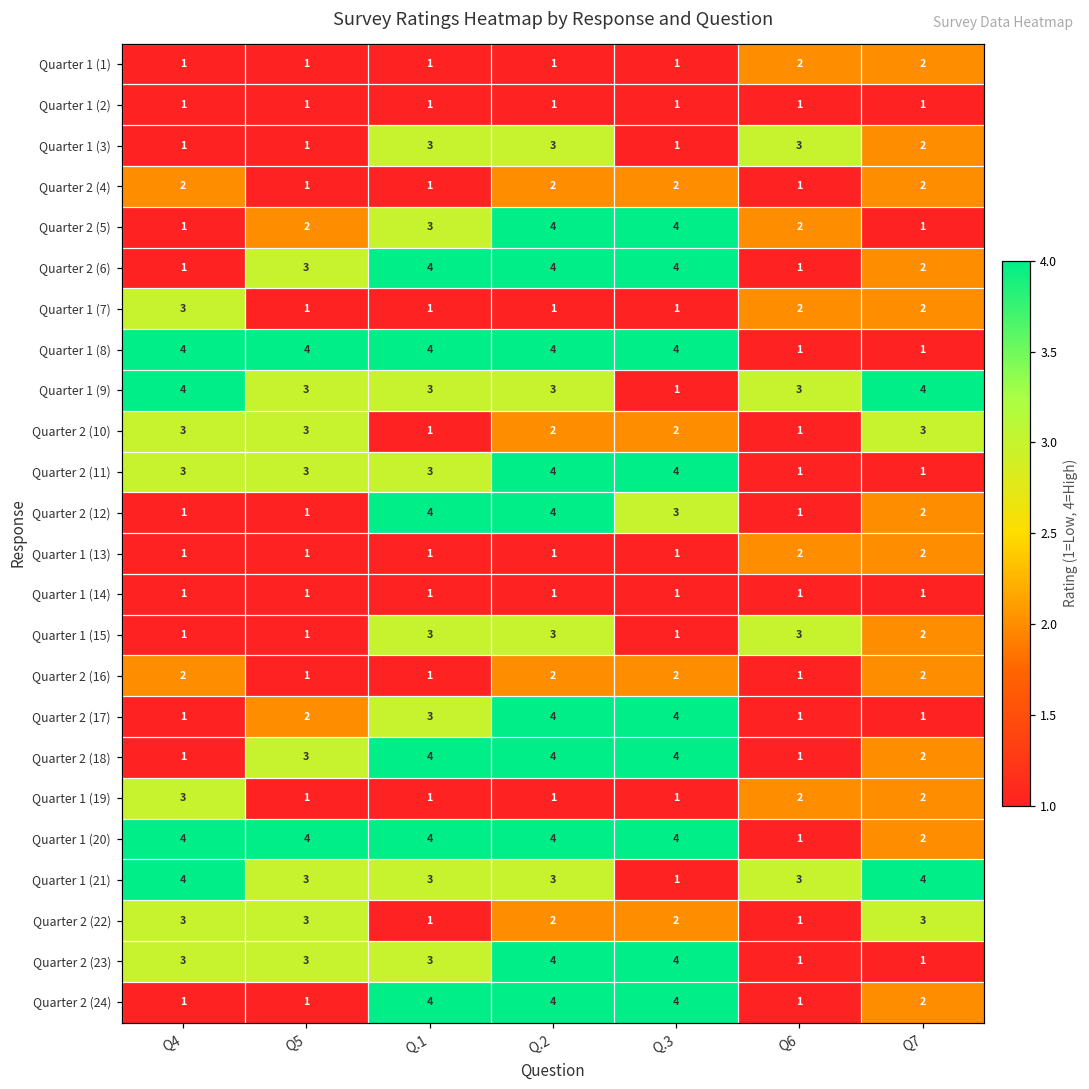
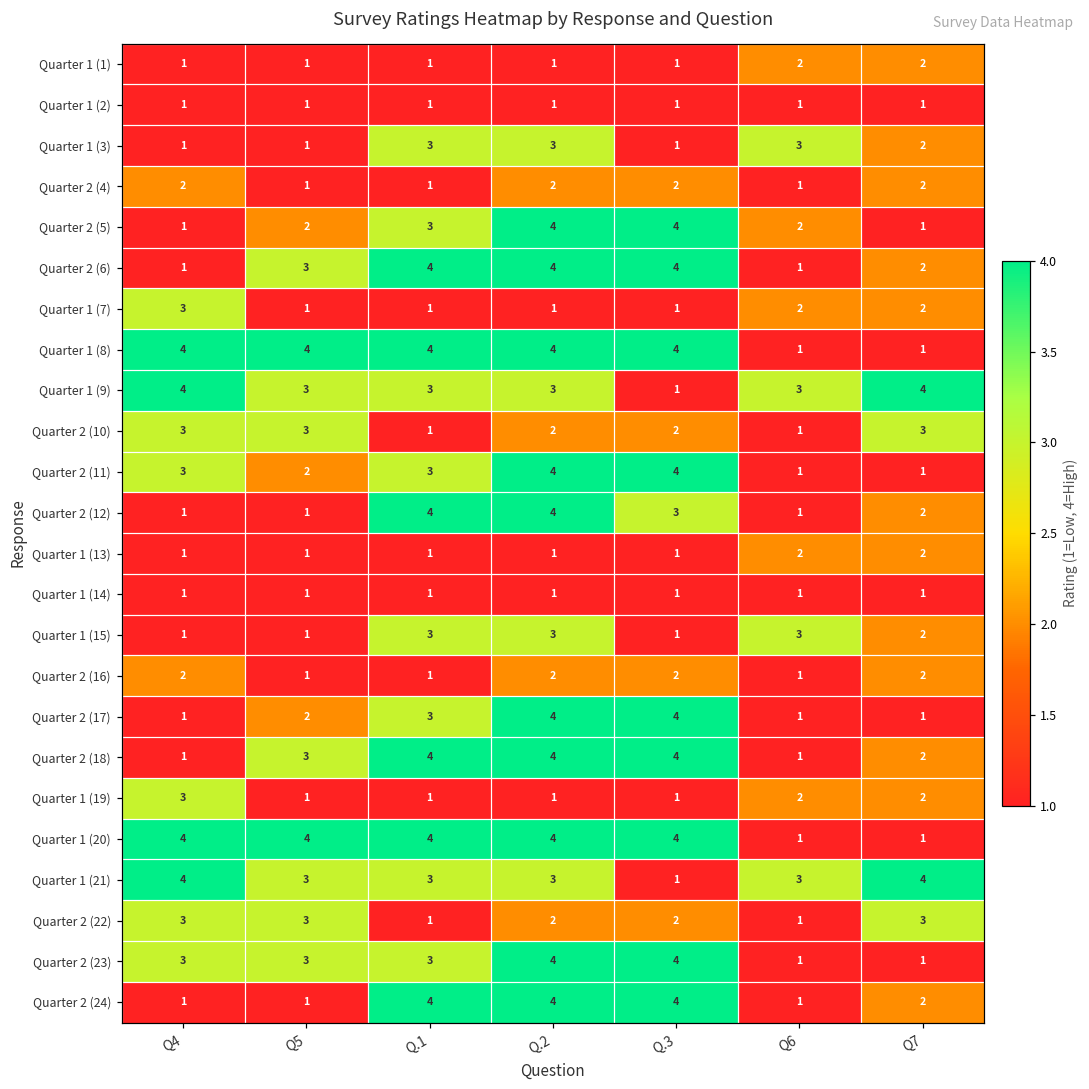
Quarter 2 (11), Q5: 3 -> 2
Quarter 1 (20), Q7: 2 -> 1
